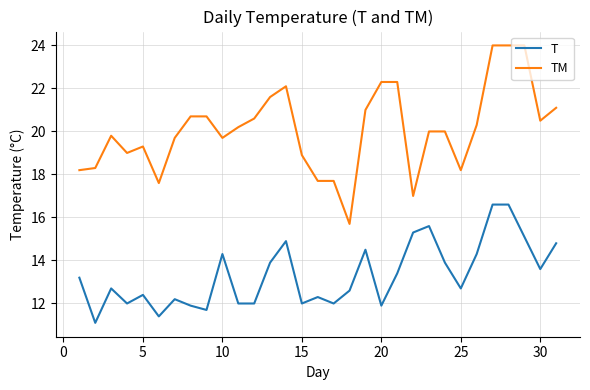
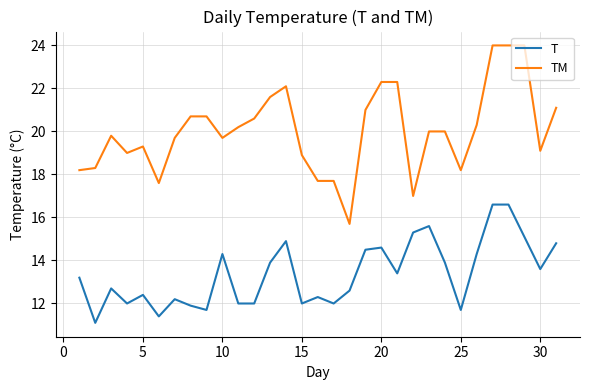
T, 20: 11.9 -> 14.6
T, 25: 12.7 -> 11.7
TM, 30: 20.5 -> 19.1
